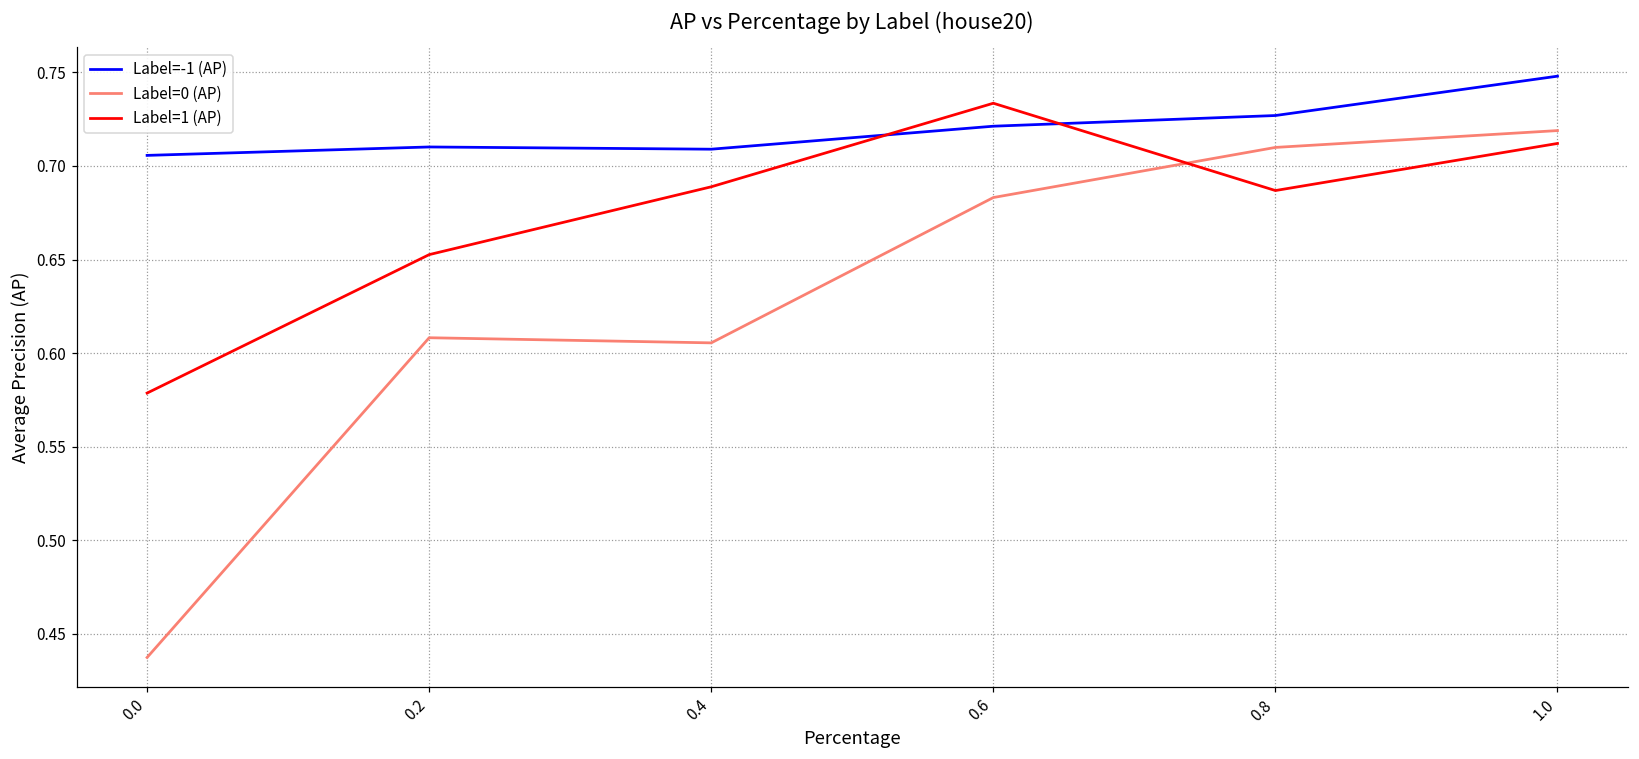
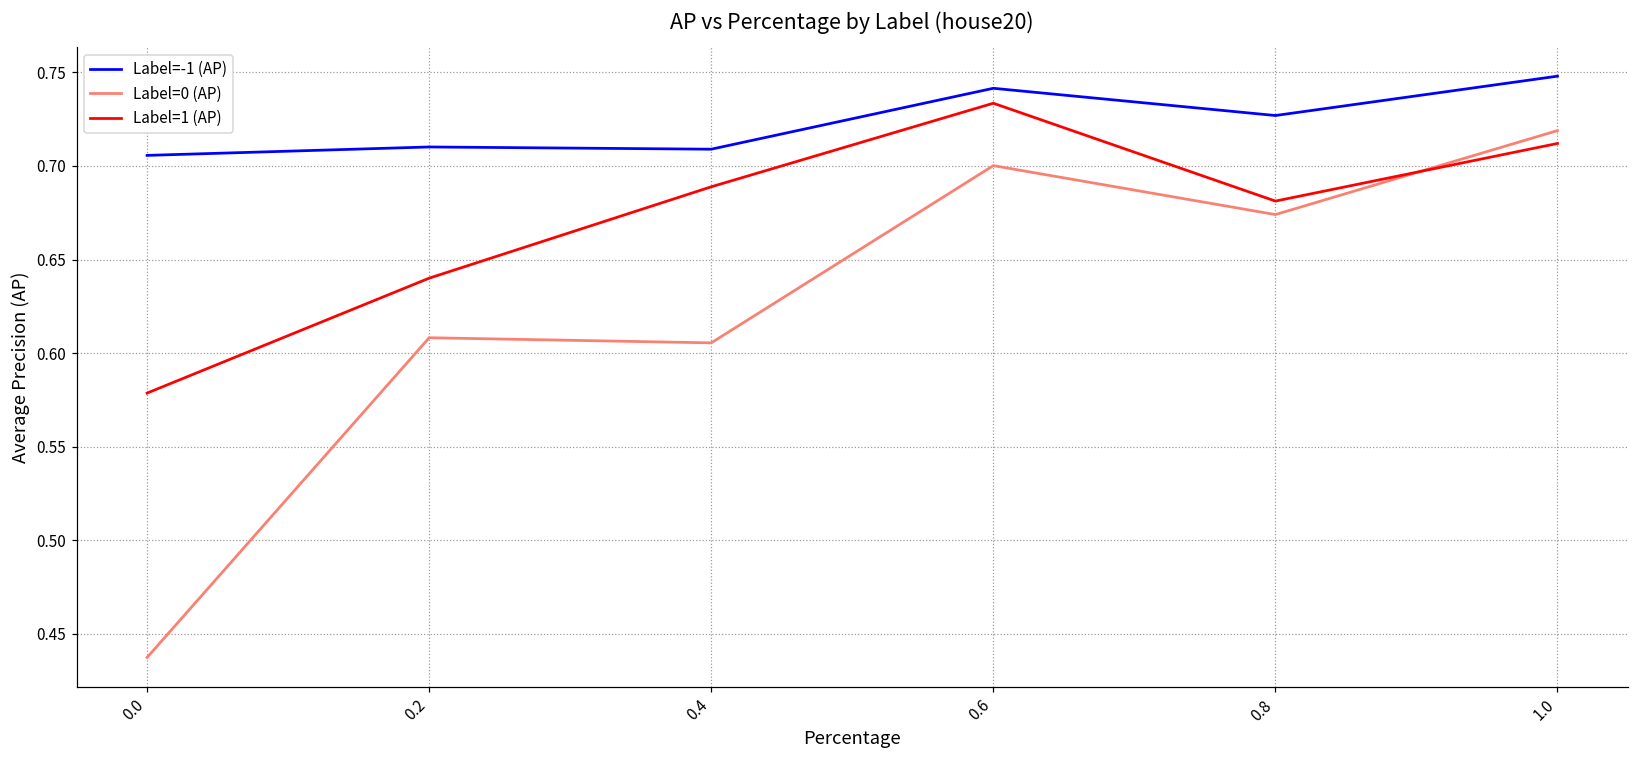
Label=1 (AP), 0.2: 0.653 -> 0.640
Label=-1 (AP), 0.6: 0.721 -> 0.741
Label=0 (AP), 0.6: 0.683 -> 0.700
Label=0 (AP), 0.8: 0.710 -> 0.674
Label=1 (AP), 0.8: 0.687 -> 0.681
